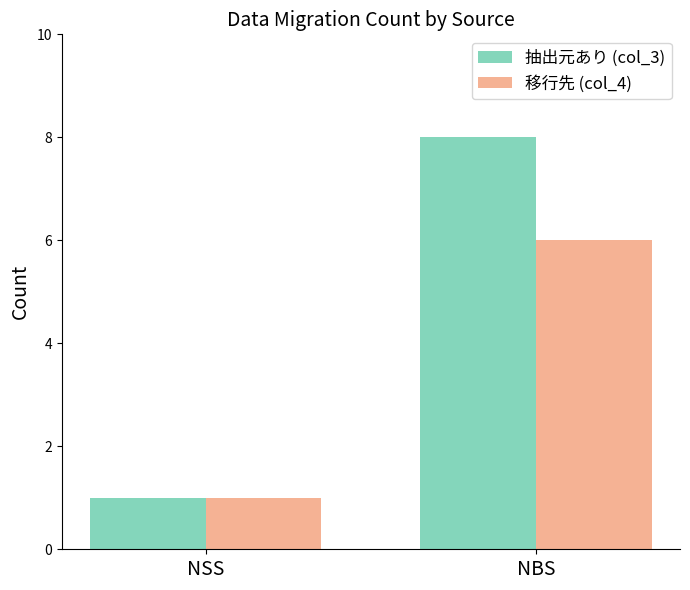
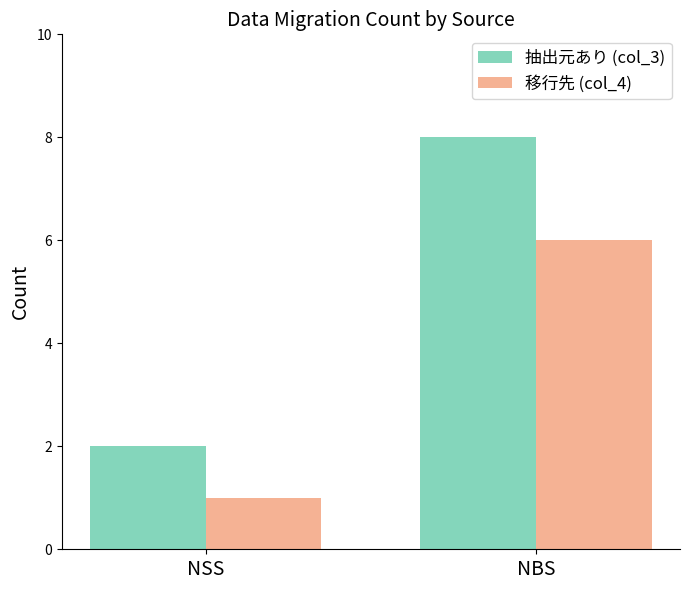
抽出元あり (col_3), NSS: 1 -> 2
